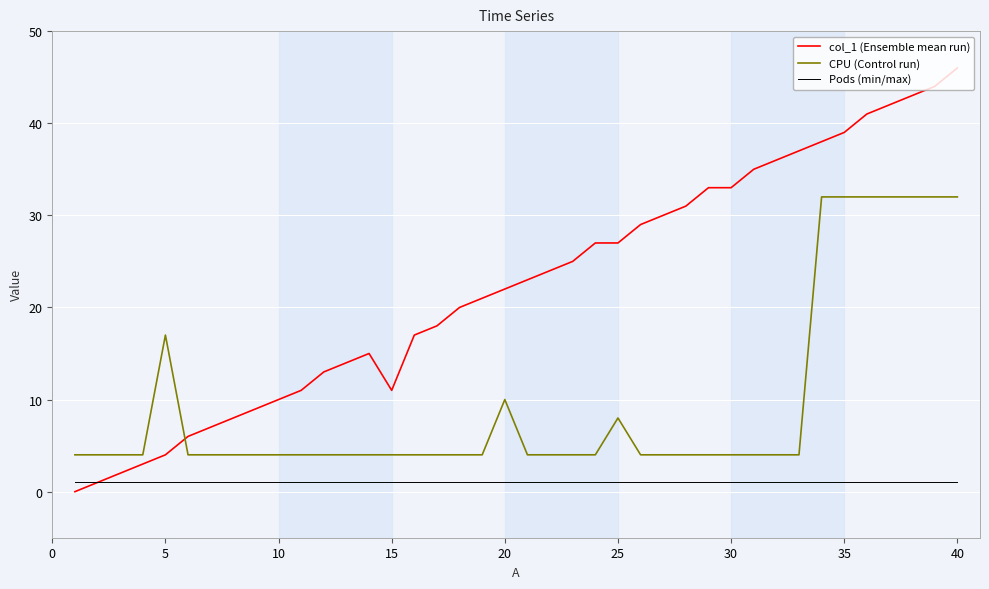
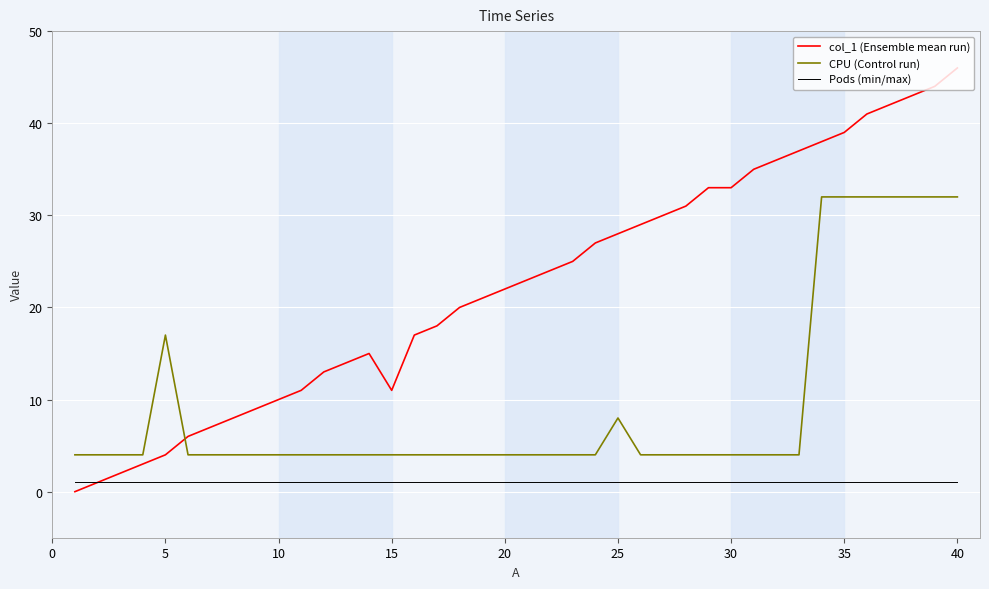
CPU (Control run), 20: 10 -> 4
col_1 (Ensemble mean run), 25: 27 -> 28
